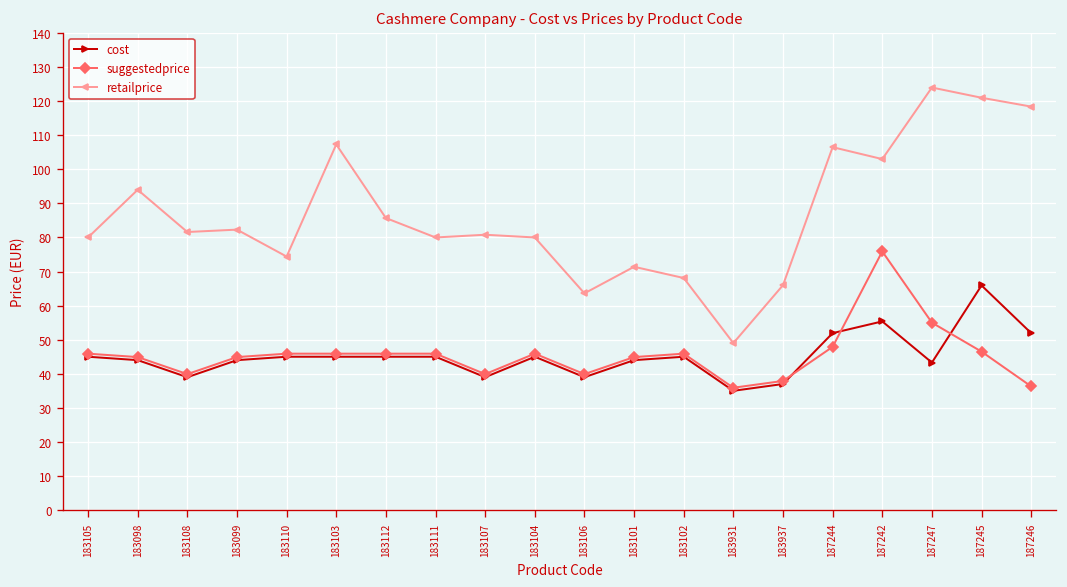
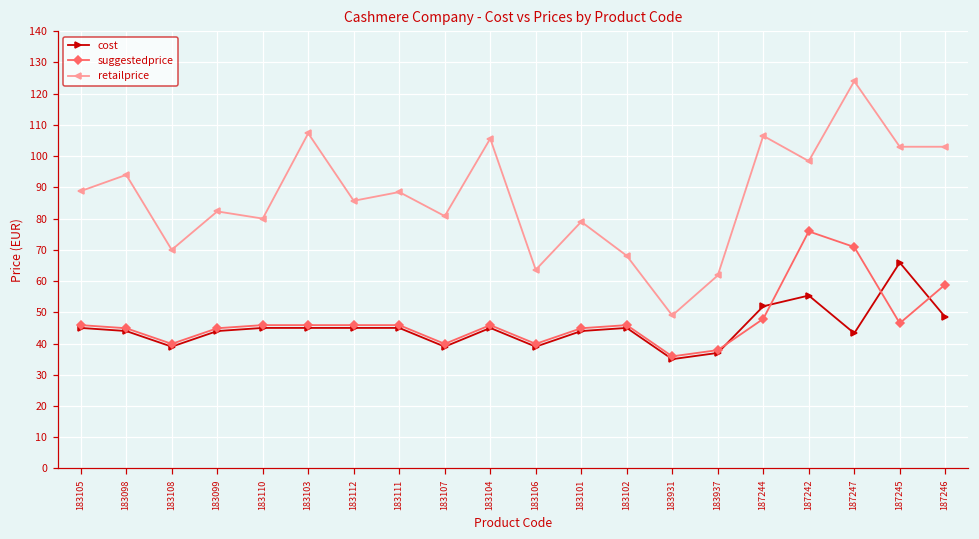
retailprice, 183105: 80 -> 89
retailprice, 183108: 82 -> 70
retailprice, 183110: 74 -> 80
retailprice, 183111: 80 -> 89
retailprice, 183104: 80 -> 106
retailprice, 183101: 71 -> 79
retailprice, 183937: 66 -> 62
retailprice, 187242: 103 -> 98
suggestedprice, 187247: 55 -> 71
retailprice, 187245: 121 -> 103
cost, 187246: 52 -> 48
suggestedprice, 187246: 36 -> 59
retailprice, 187246: 118 -> 103
